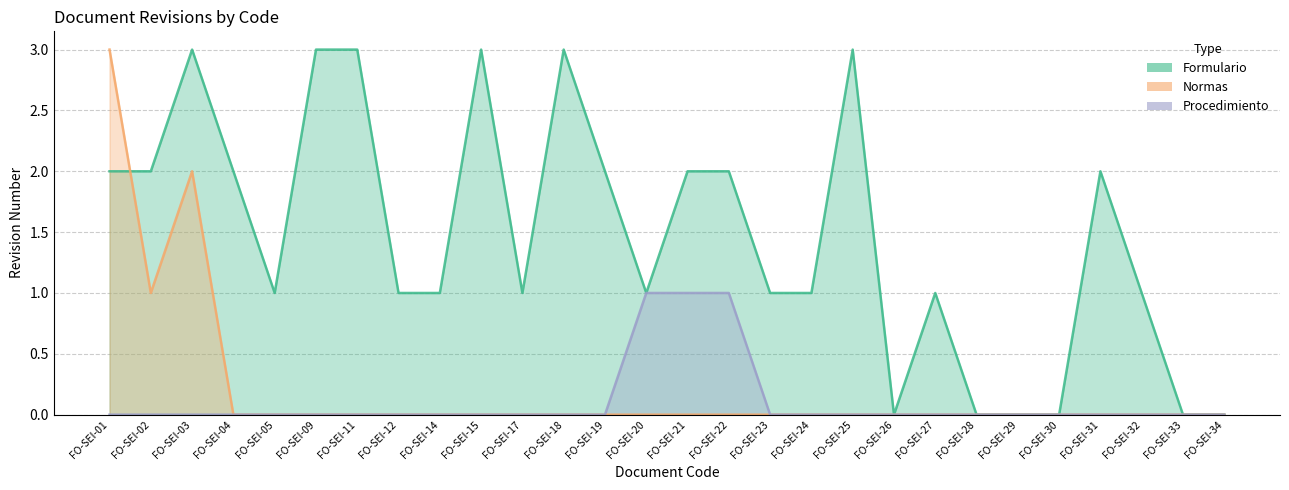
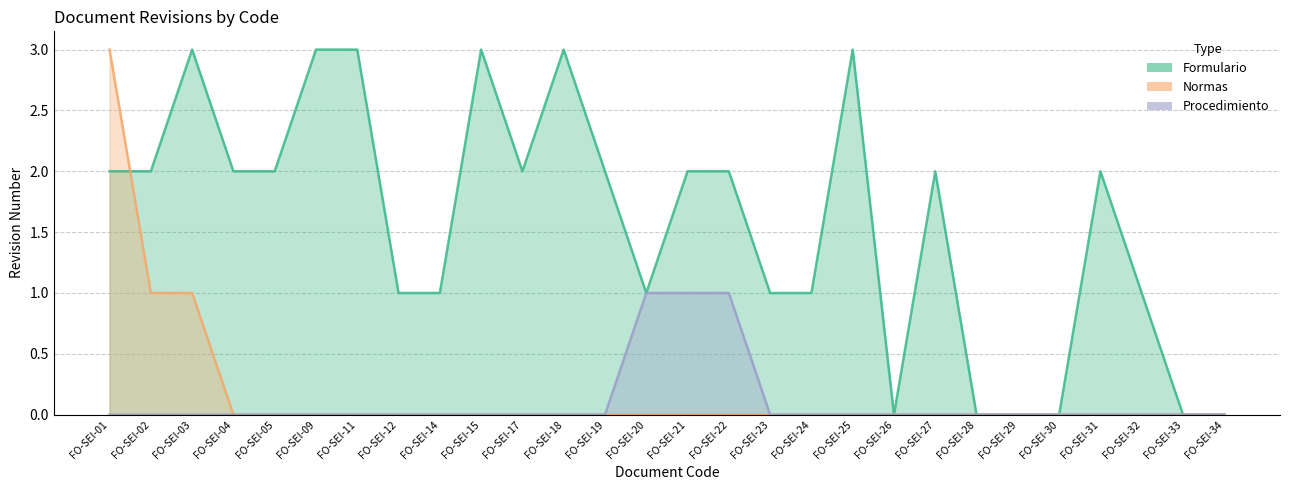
Normas, FO-SEI-03: 2 -> 1
Formulario, FO-SEI-05: 1 -> 2
Formulario, FO-SEI-17: 1 -> 2
Formulario, FO-SEI-27: 1 -> 2
